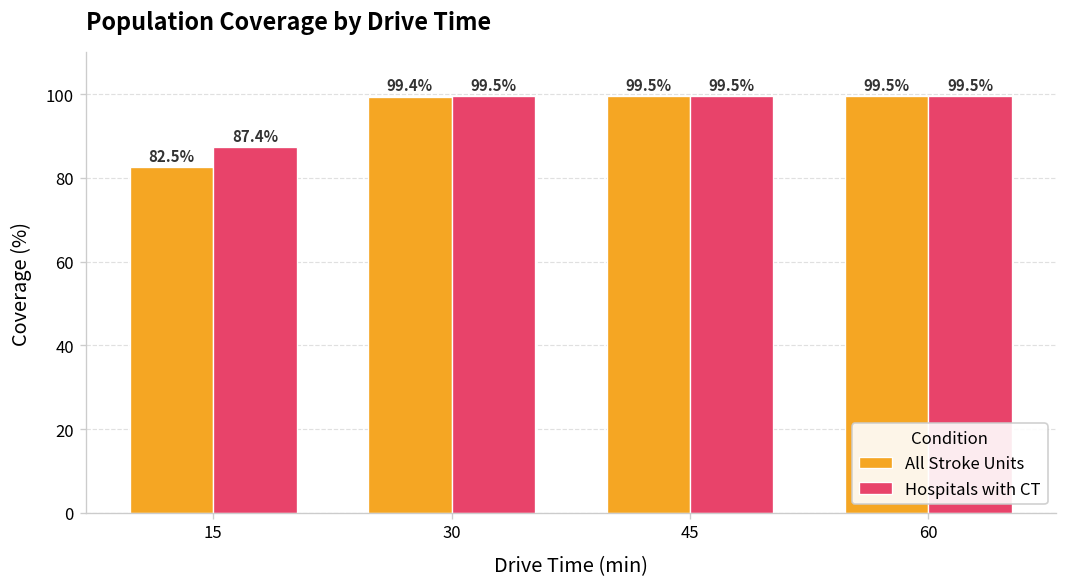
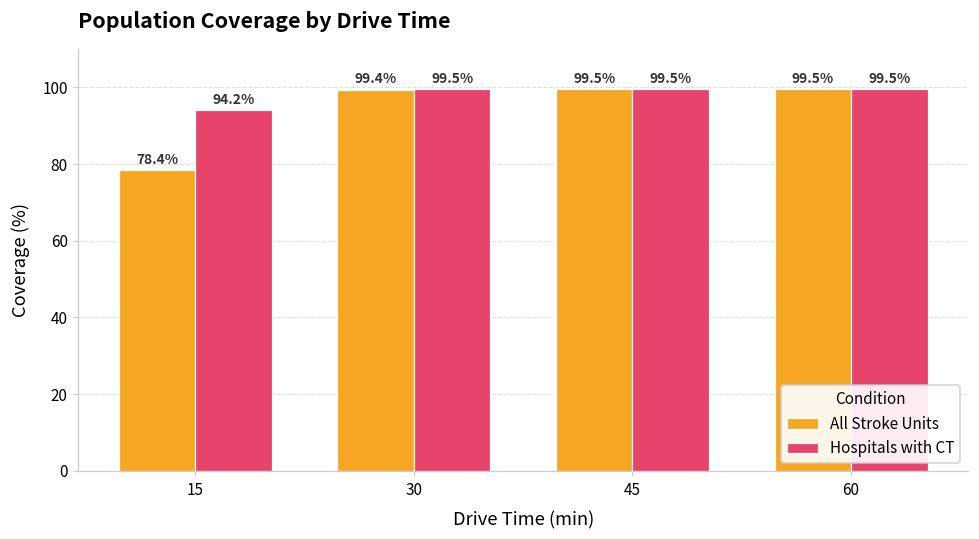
All Stroke Units, 15: 82.5% -> 78.4%
Hospitals with CT, 15: 87.4% -> 94.2%
